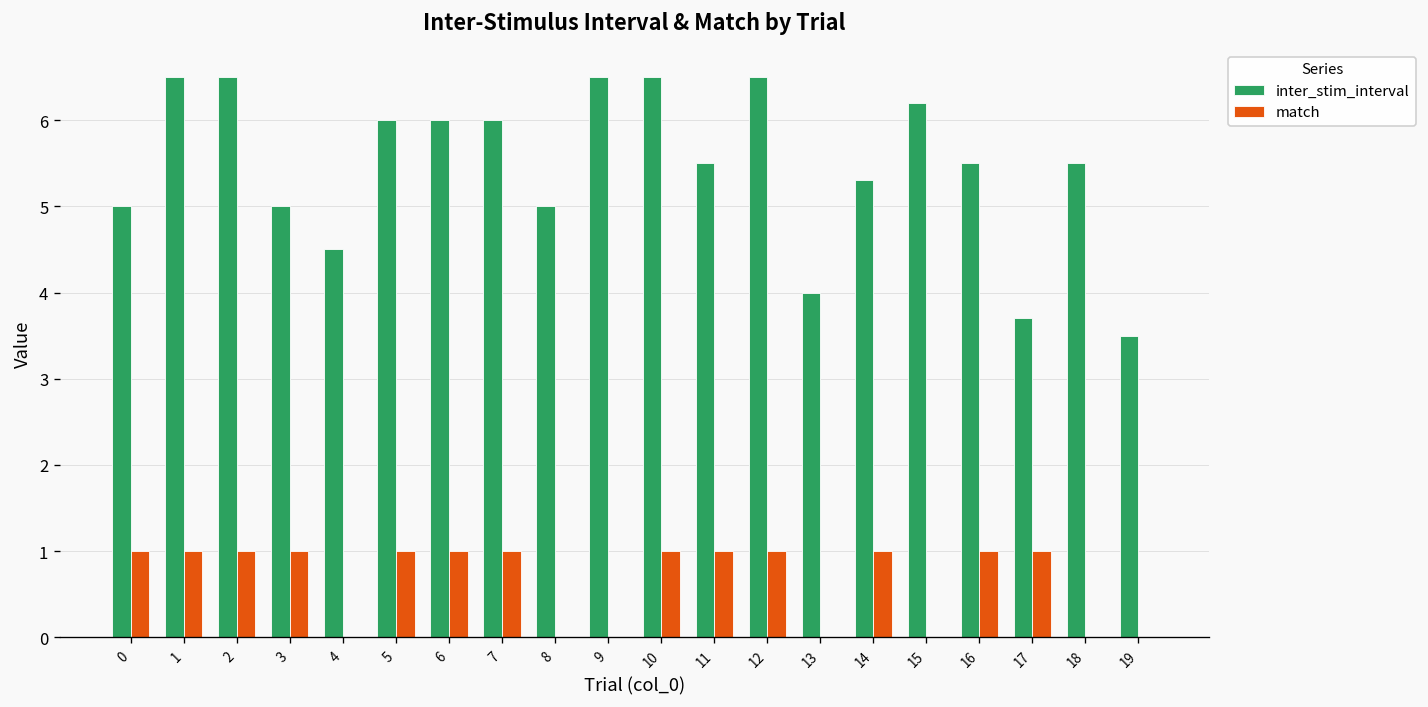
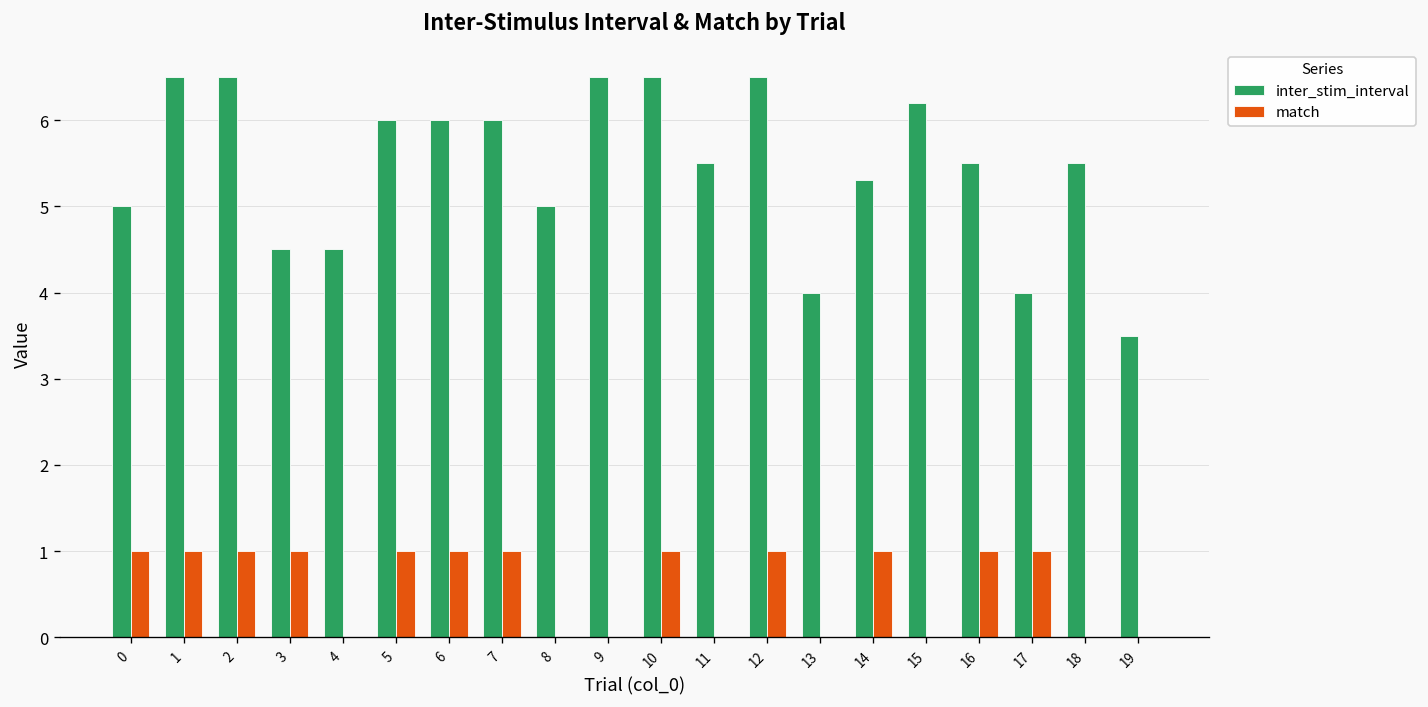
inter_stim_interval, 3: 5.0 -> 4.5
match, 11: 1 -> 0
inter_stim_interval, 17: 3.7 -> 4.0
